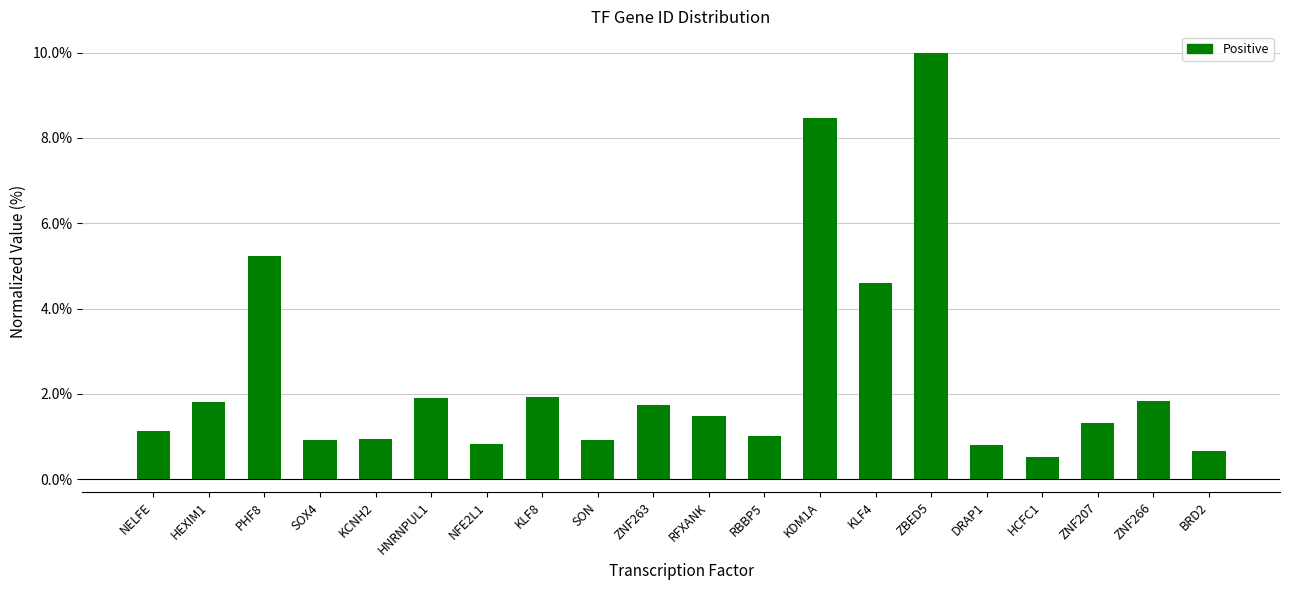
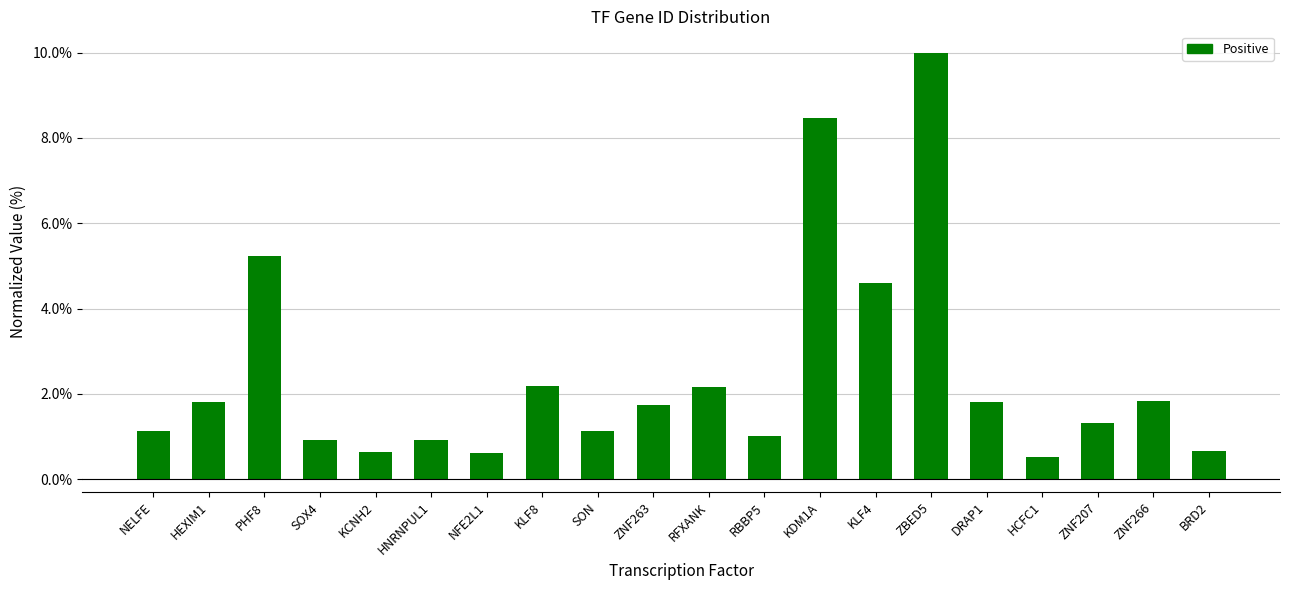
KCNH2: 0.9% -> 0.6%
HNRNPUL1: 1.9% -> 0.9%
NFE2L1: 0.8% -> 0.6%
KLF8: 1.9% -> 2.2%
SON: 0.9% -> 1.1%
RFXANK: 1.5% -> 2.2%
DRAP1: 0.8% -> 1.8%
